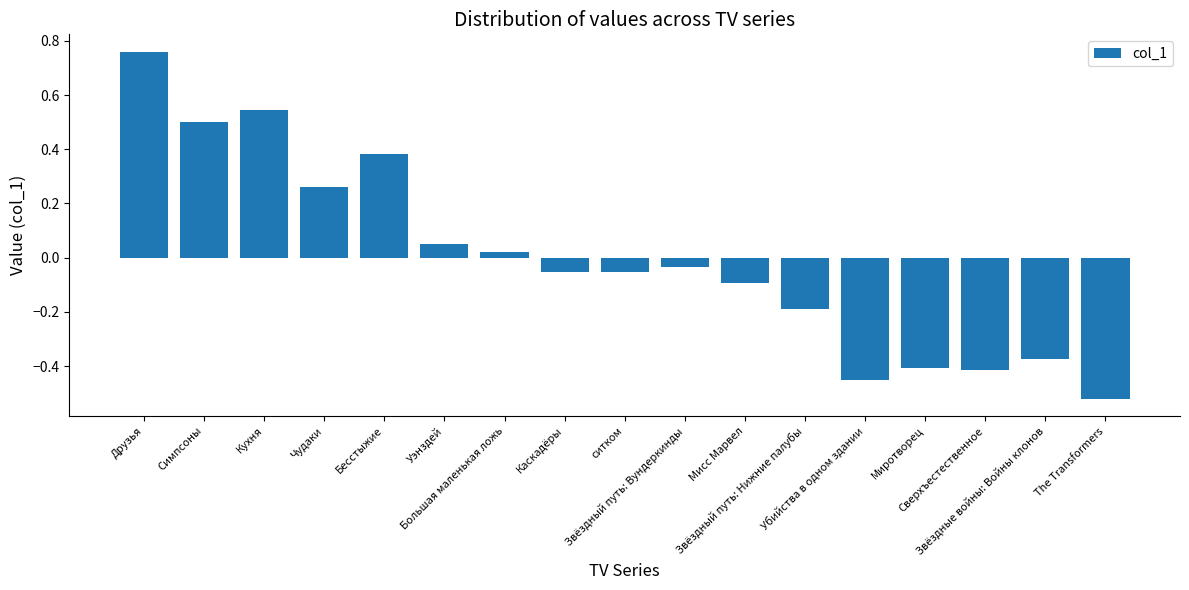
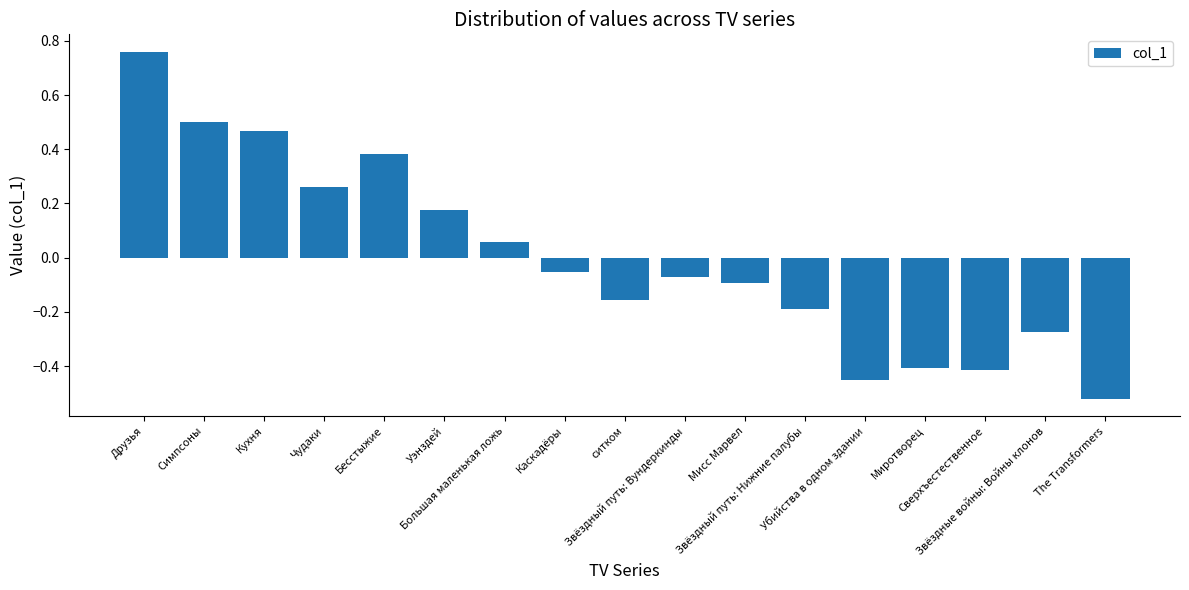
Кухня: 0.55 -> 0.47
Уэнздей: 0.05 -> 0.18
Большая маленькая ложь: 0.02 -> 0.06
ситком: -0.05 -> -0.16
Звёздный путь: Вундеркинды: -0.03 -> -0.07
Звёздные войны: Войны клонов: -0.38 -> -0.27
